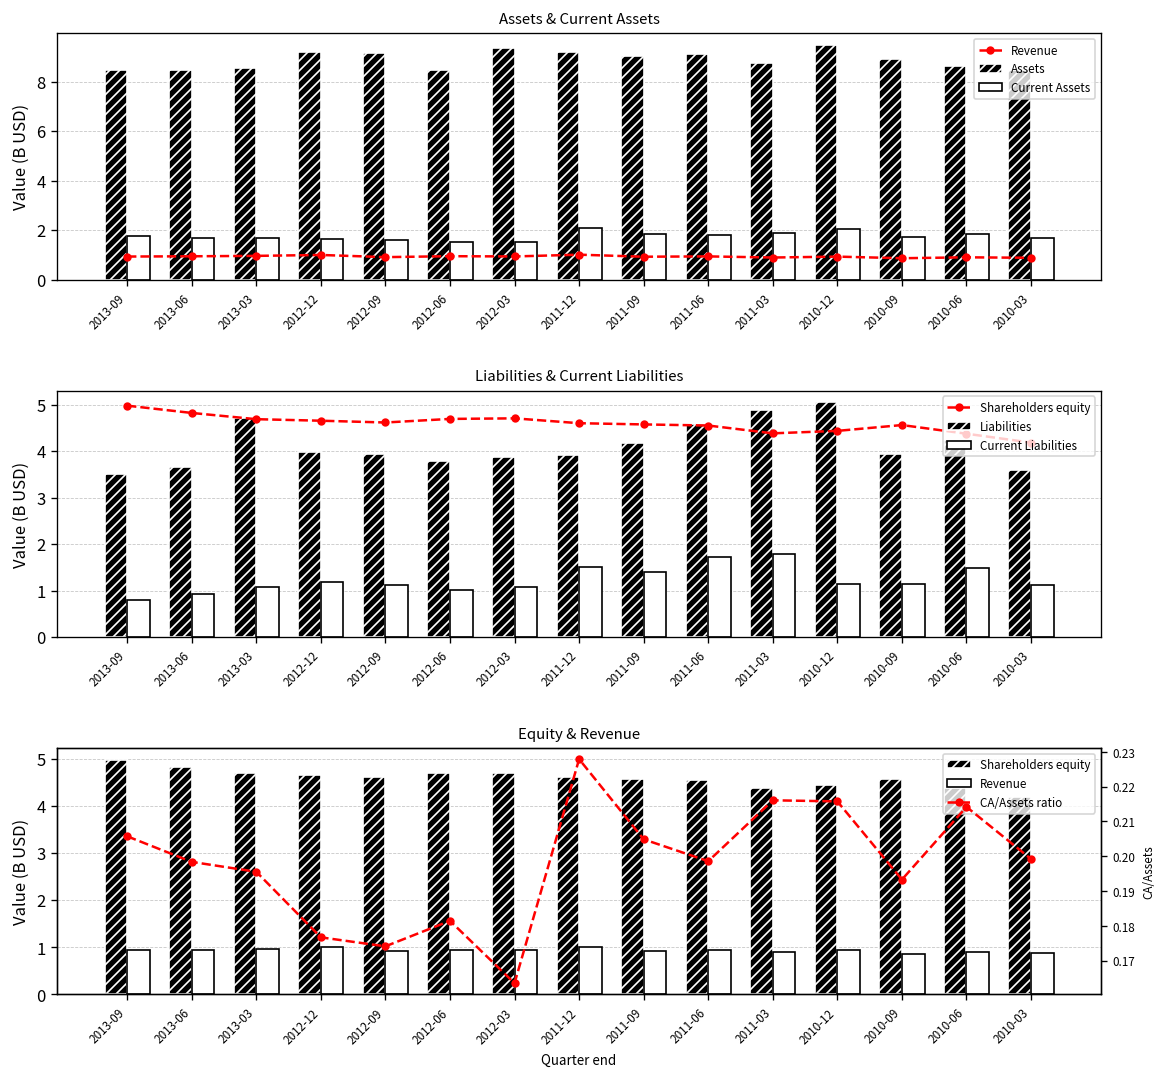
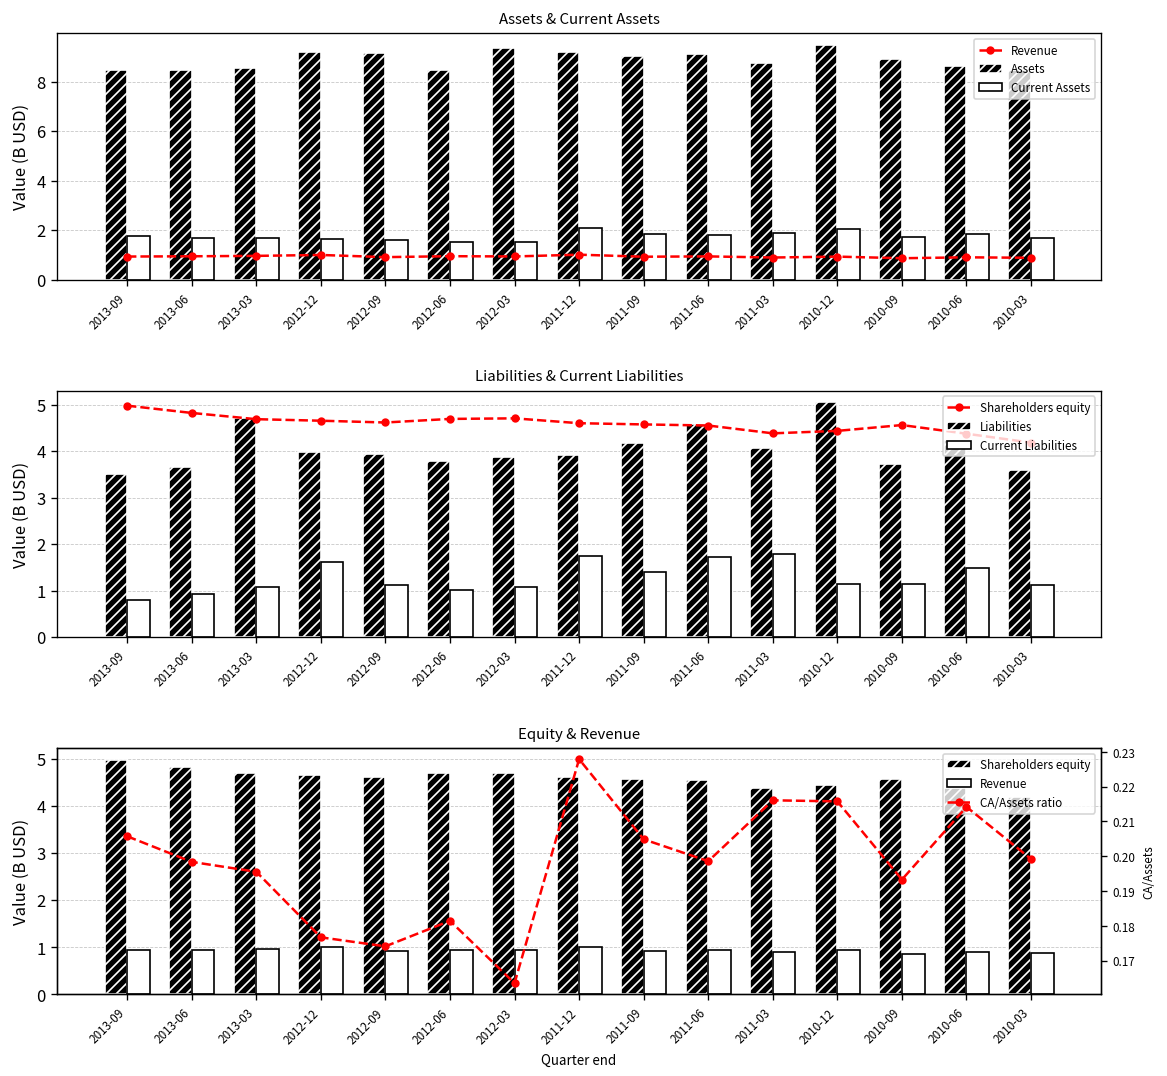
Liabilities & Current Liabilities, Current Liabilities, 2012-12: 1.2 -> 1.6
Liabilities & Current Liabilities, Current Liabilities, 2011-12: 1.5 -> 1.7
Liabilities & Current Liabilities, Liabilities, 2011-03: 4.9 -> 4.1
Liabilities & Current Liabilities, Liabilities, 2010-09: 3.9 -> 3.7
